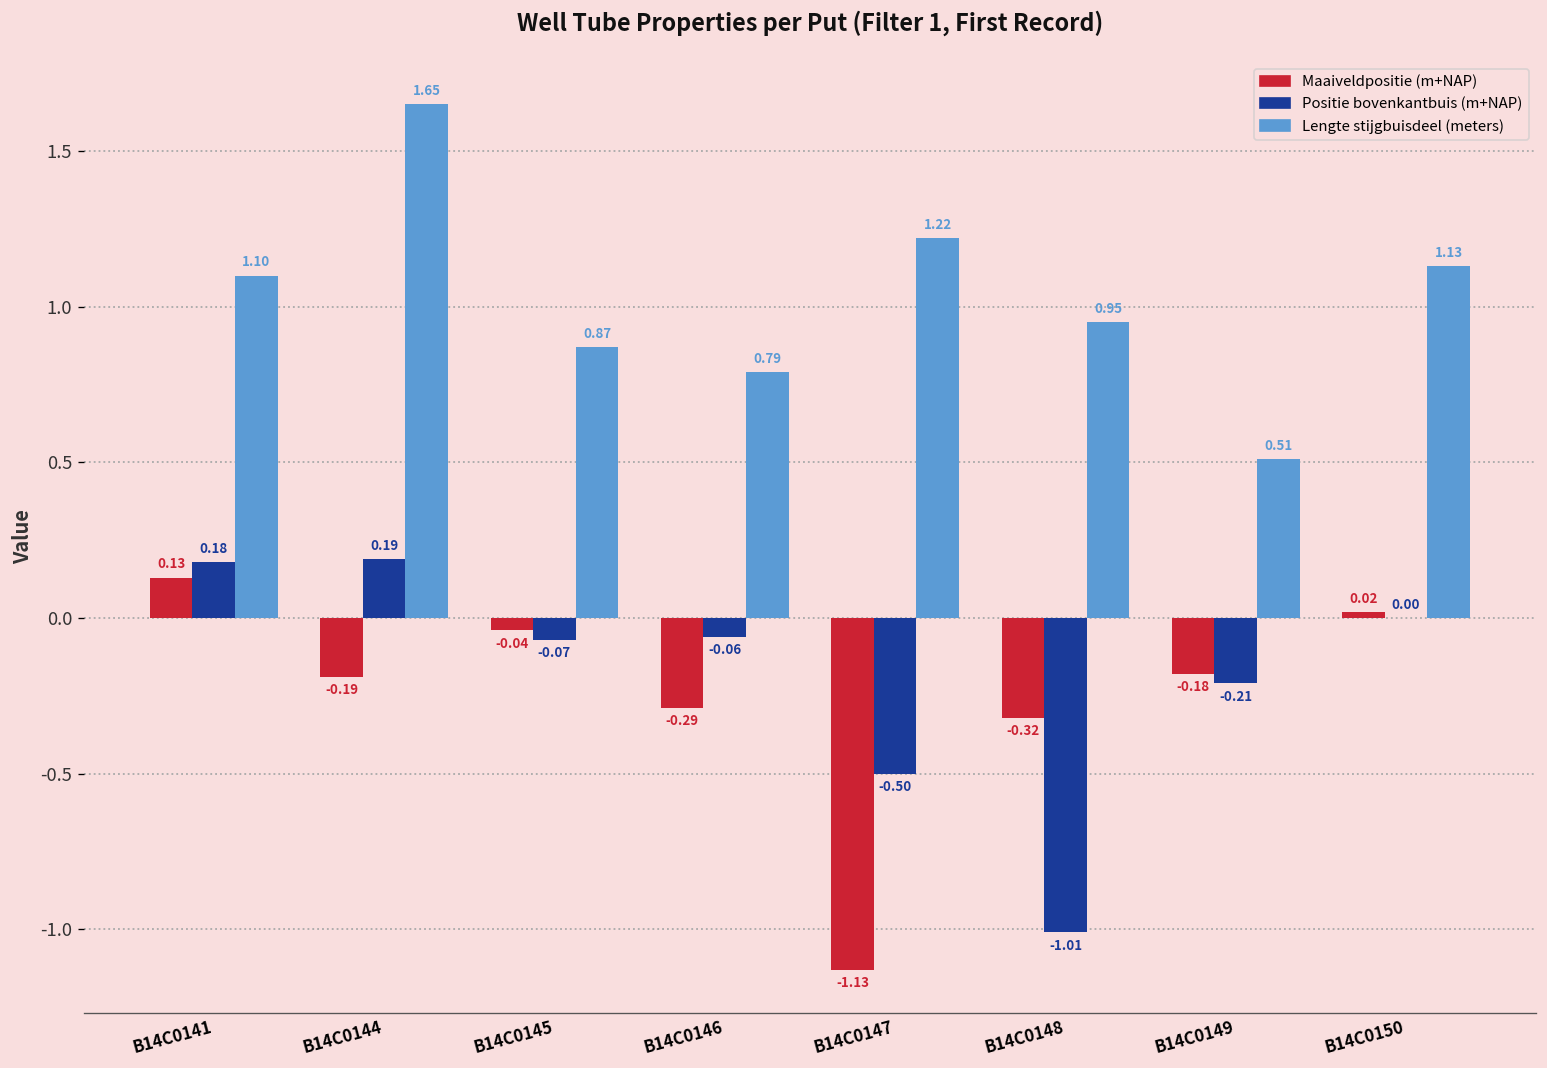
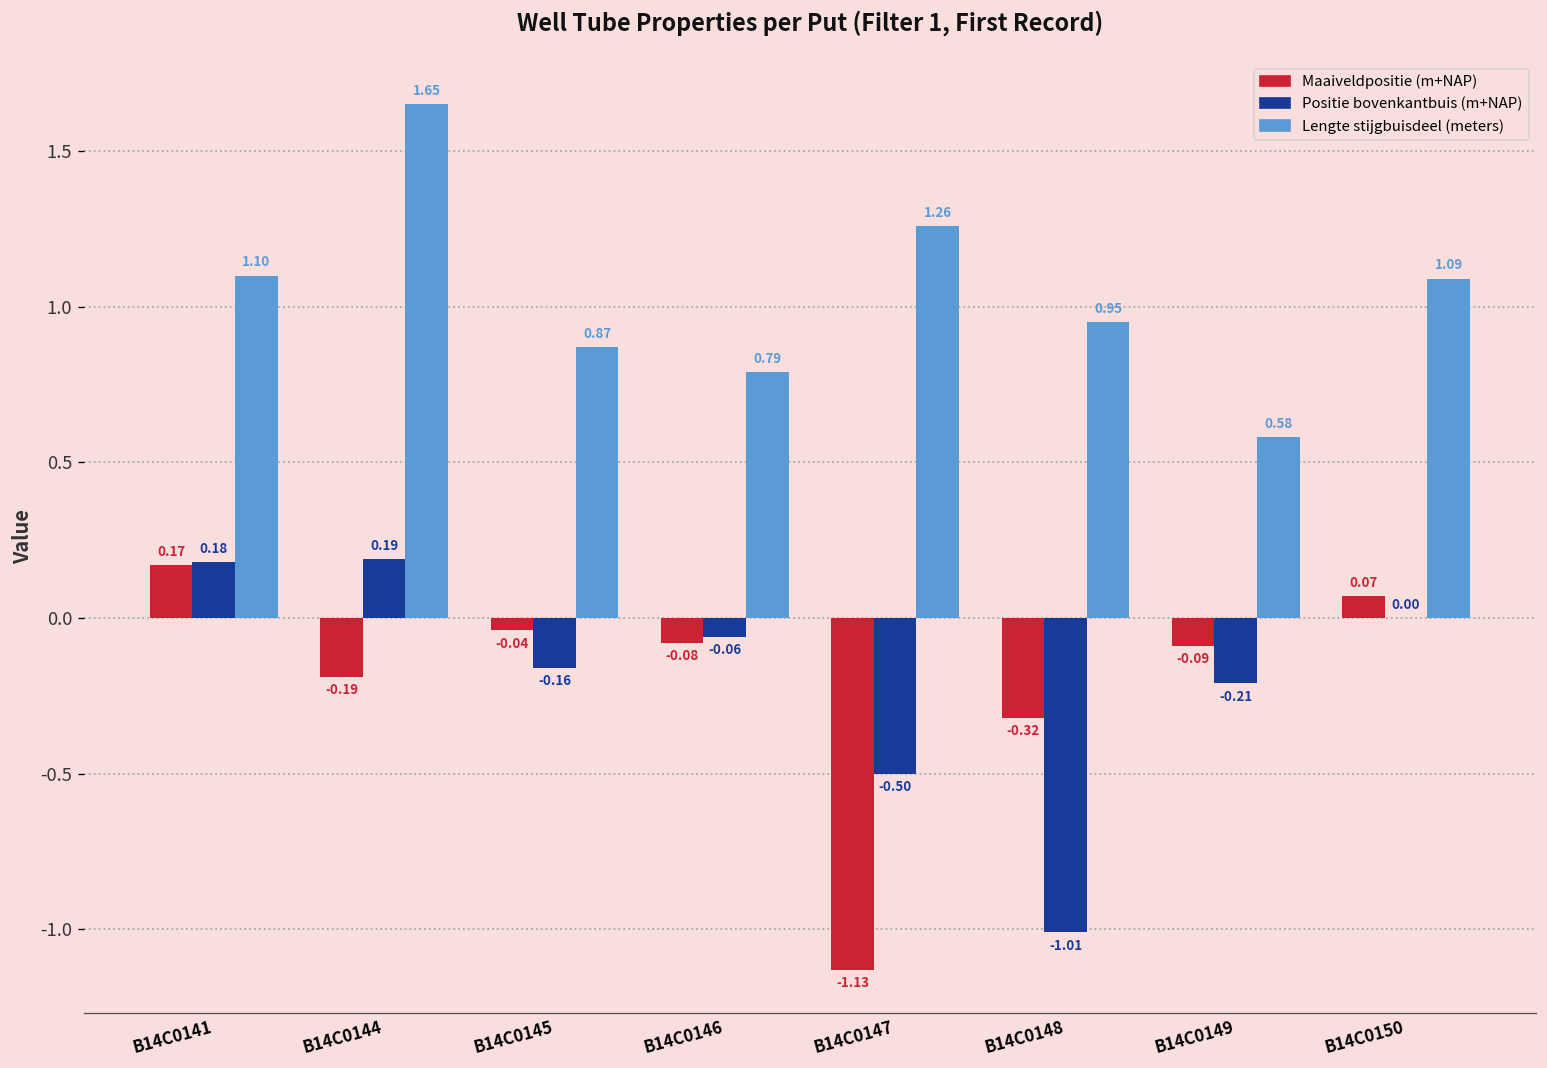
Maaiveldpositie (m+NAP), B14C0141: 0.13 -> 0.17
Positie bovenkantbuis (m+NAP), B14C0145: -0.07 -> -0.16
Maaiveldpositie (m+NAP), B14C0146: -0.29 -> -0.08
Lengte stijgbuisdeel (meters), B14C0147: 1.22 -> 1.26
Maaiveldpositie (m+NAP), B14C0149: -0.18 -> -0.09
Lengte stijgbuisdeel (meters), B14C0149: 0.51 -> 0.58
Maaiveldpositie (m+NAP), B14C0150: 0.02 -> 0.07
Lengte stijgbuisdeel (meters), B14C0150: 1.13 -> 1.09
